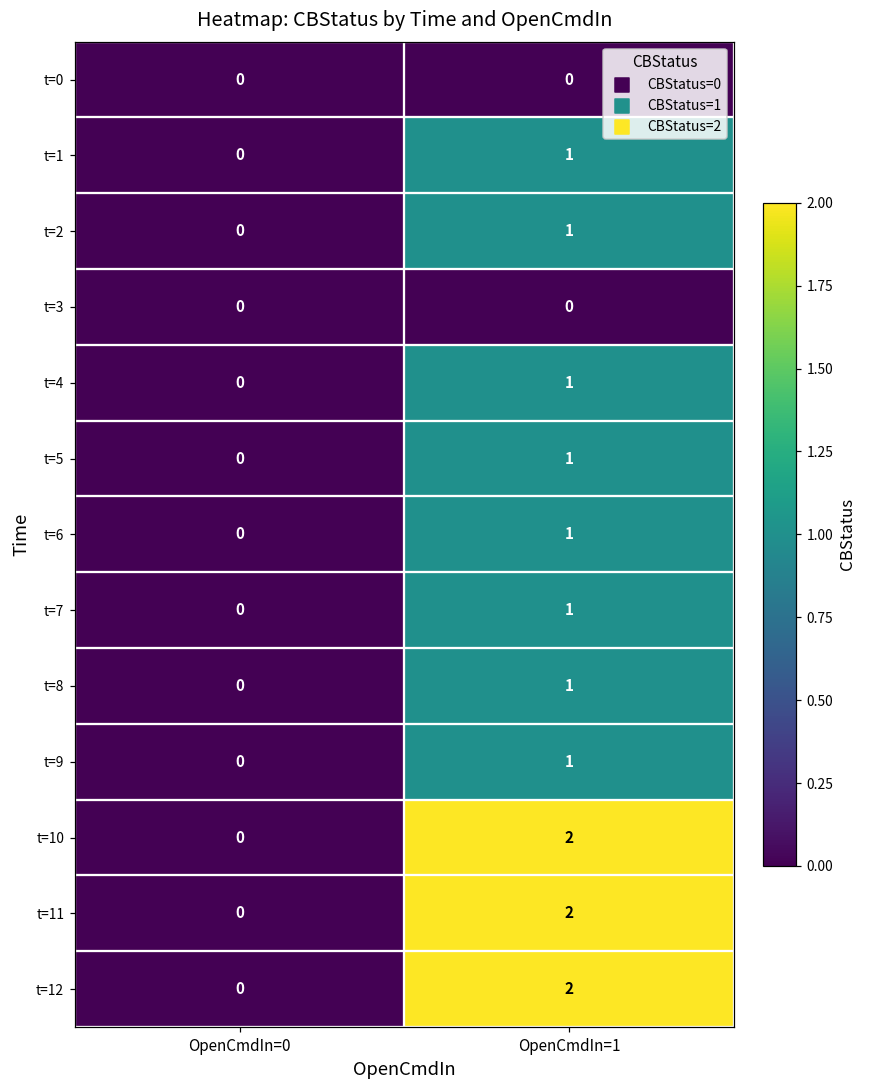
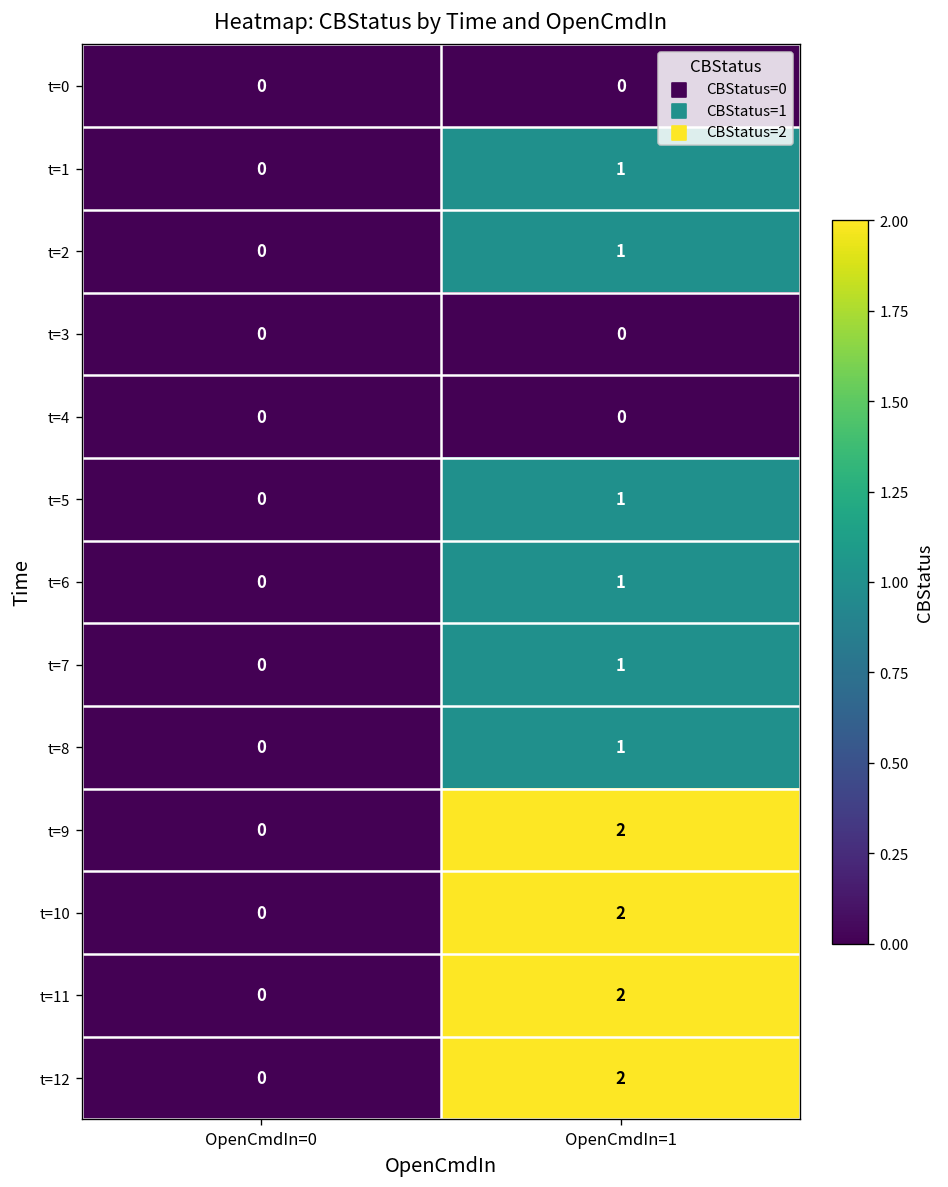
t=4, OpenCmdIn=1: 1 -> 0
t=9, OpenCmdIn=1: 1 -> 2
